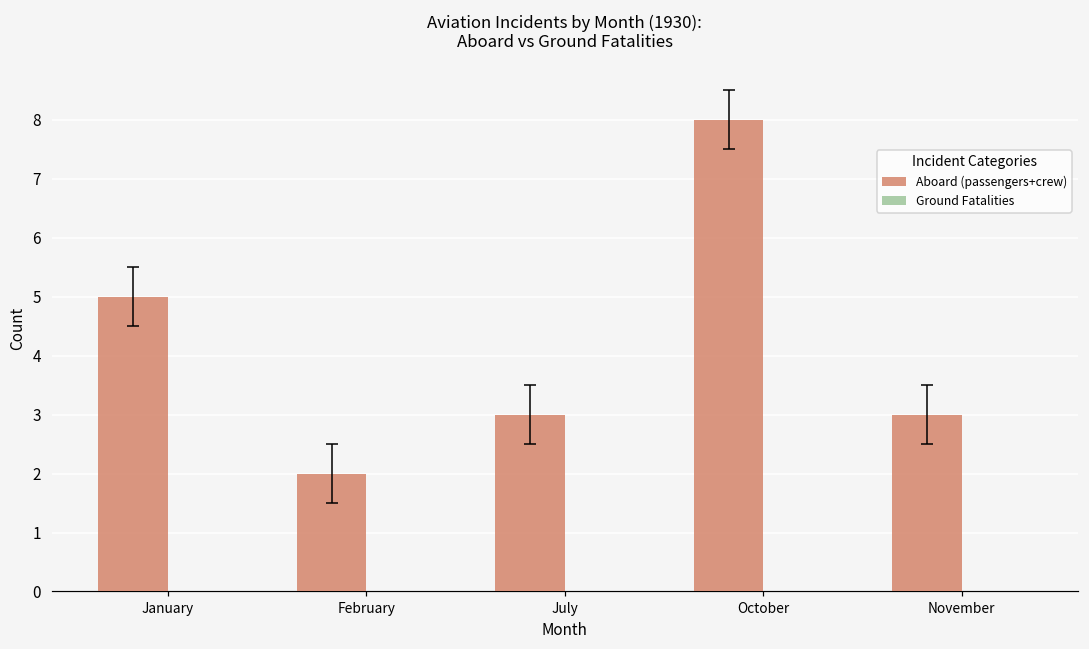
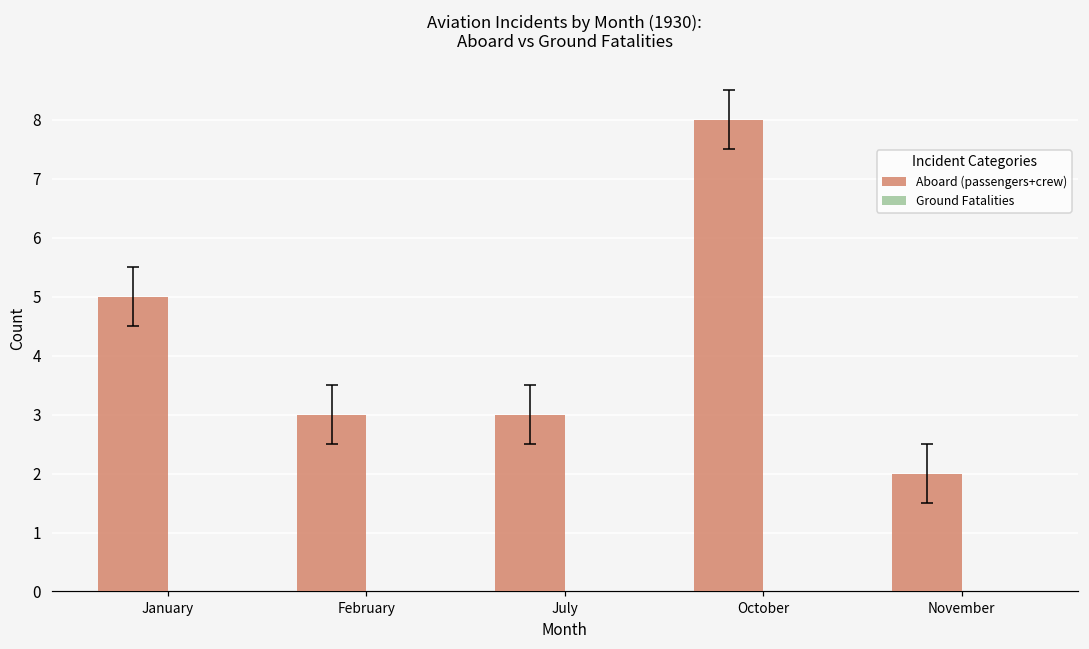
Aboard (passengers+crew), February: 2 -> 3
Aboard (passengers+crew), November: 3 -> 2
